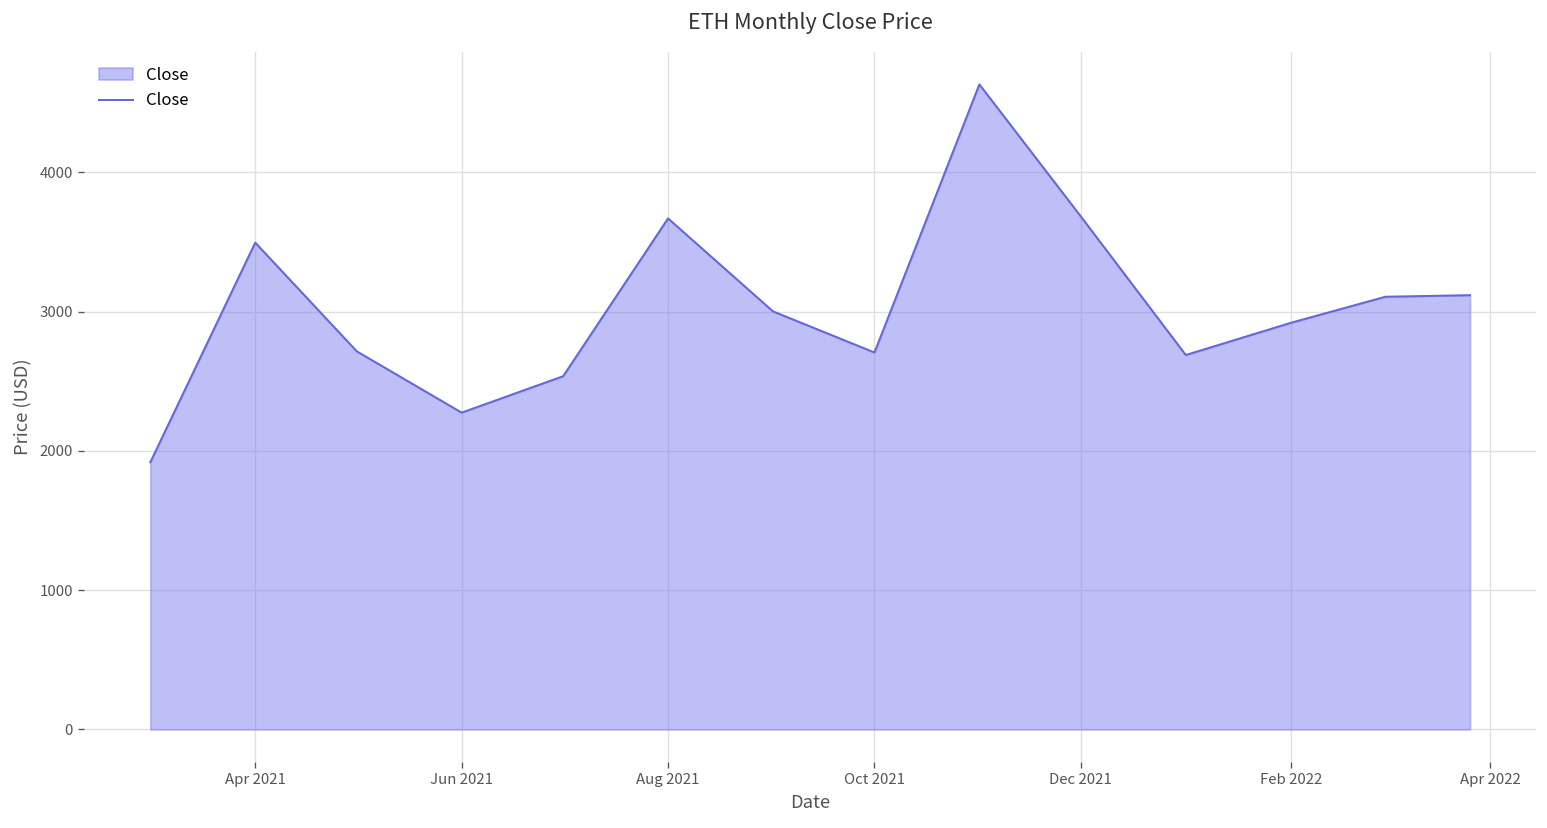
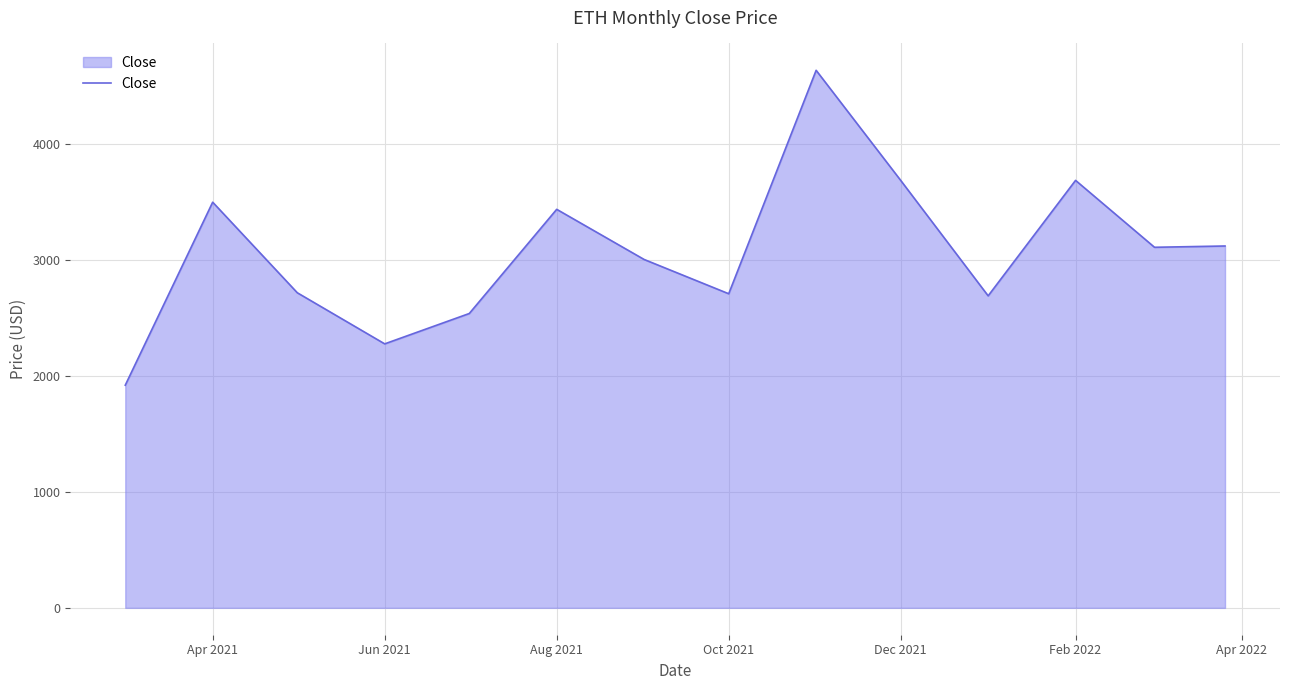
Aug 2021: 3670 -> 3430
Feb 2022: 2920 -> 3680
